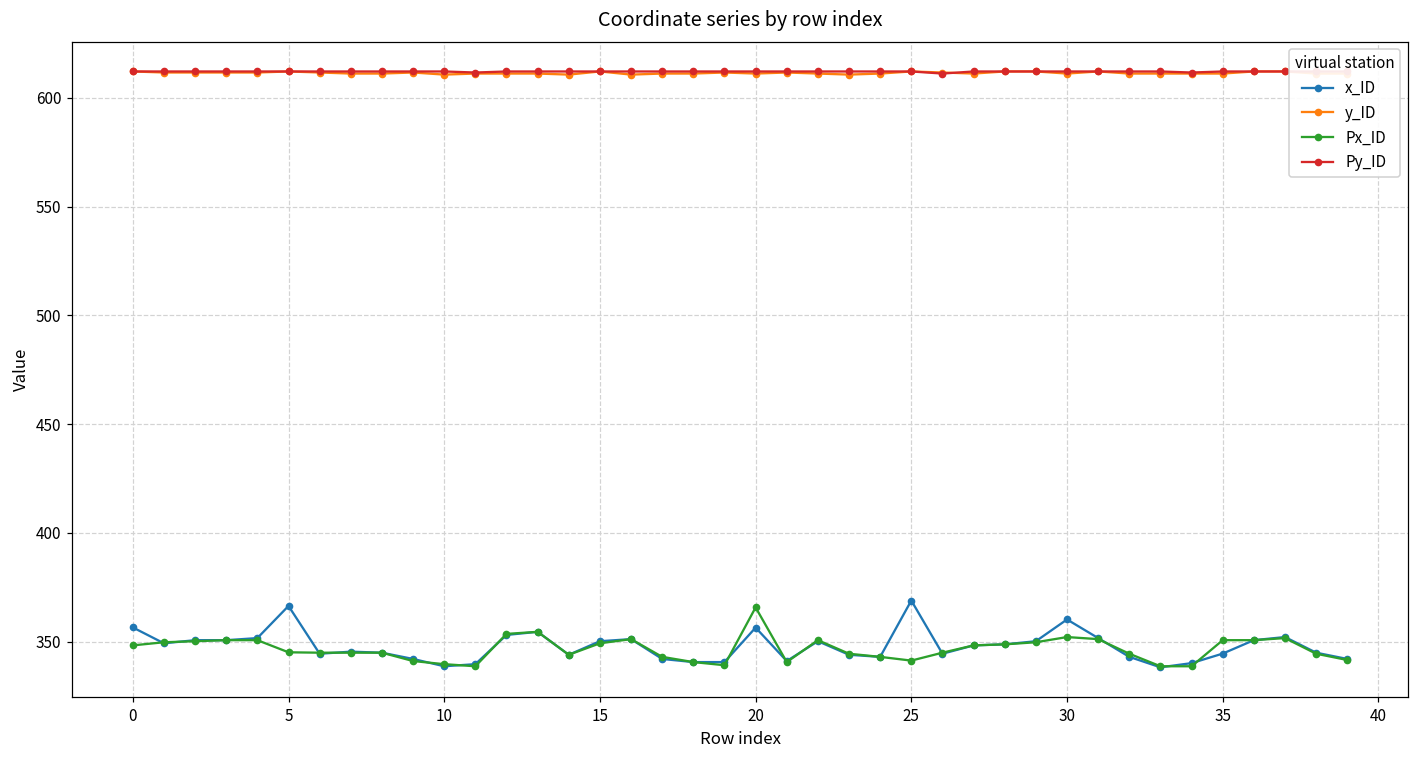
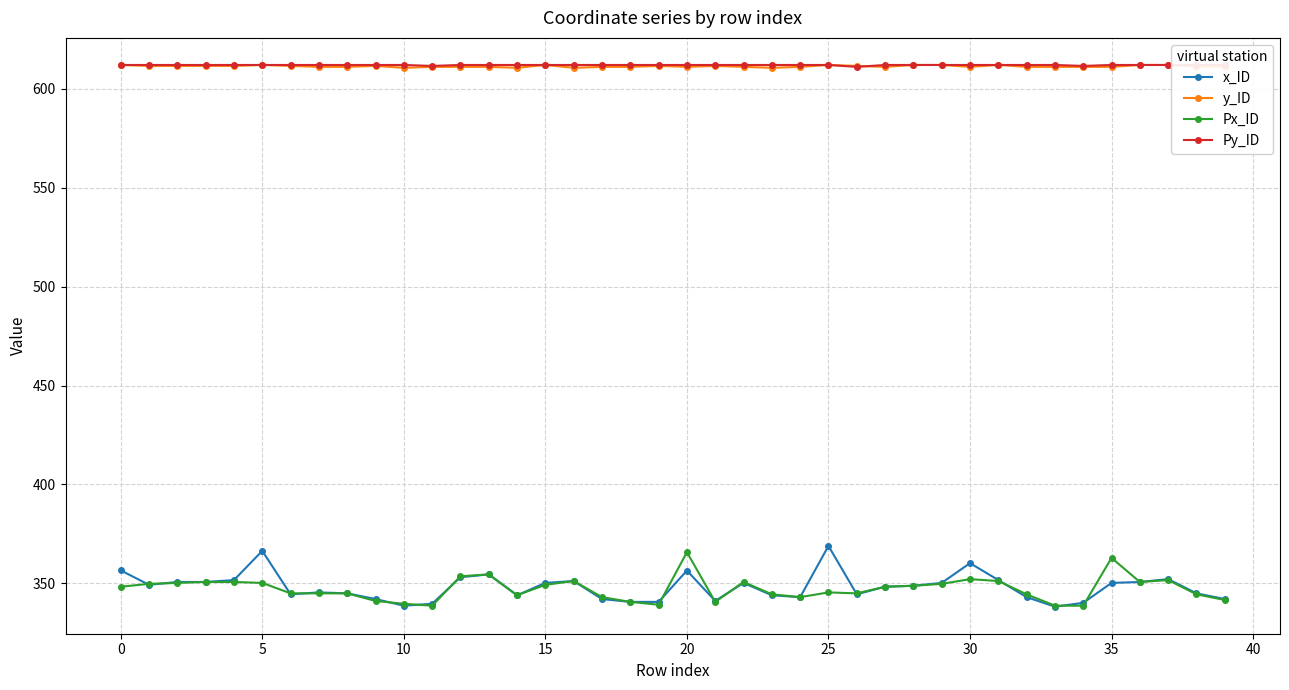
Px_ID, 5: 345 -> 350
Px_ID, 25: 341 -> 345
x_ID, 35: 344 -> 350
Px_ID, 35: 351 -> 363
